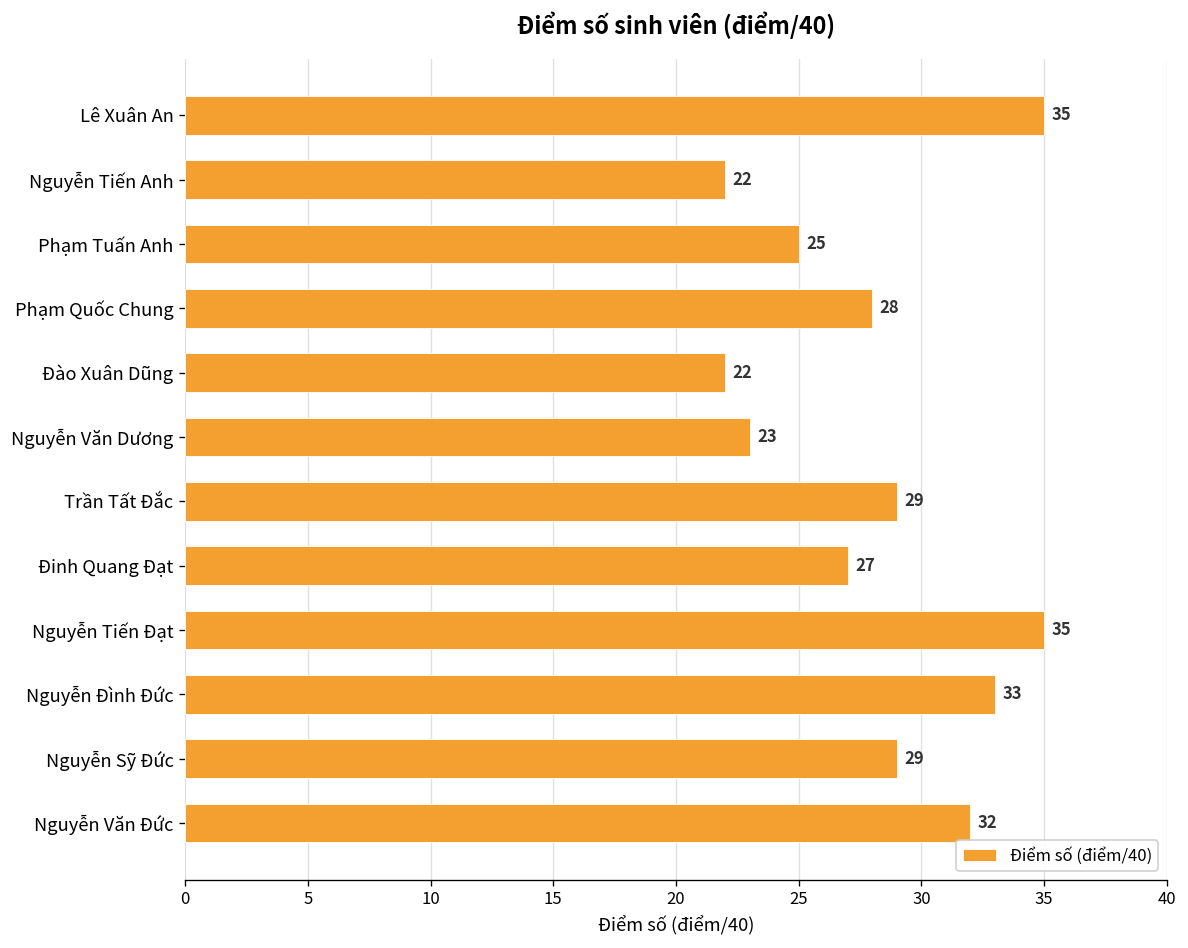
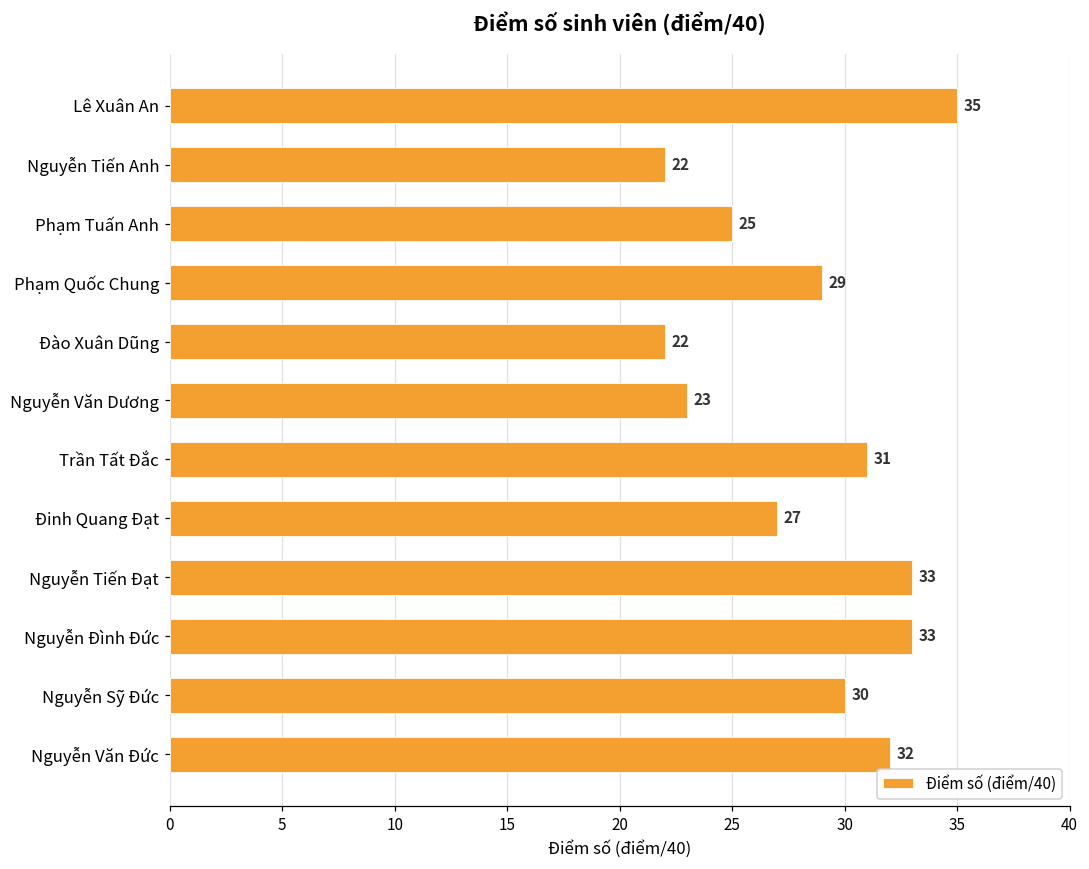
Phạm Quốc Chung: 28 -> 29
Trần Tất Đắc: 29 -> 31
Nguyễn Tiến Đạt: 35 -> 33
Nguyễn Sỹ Đức: 29 -> 30
